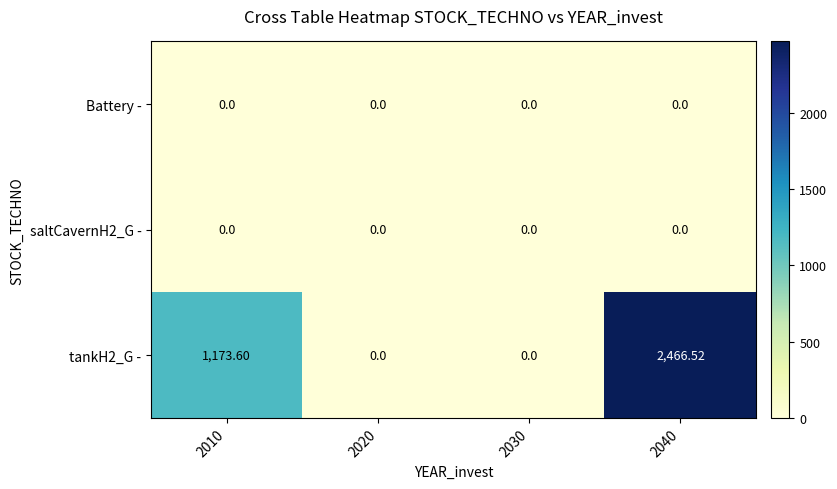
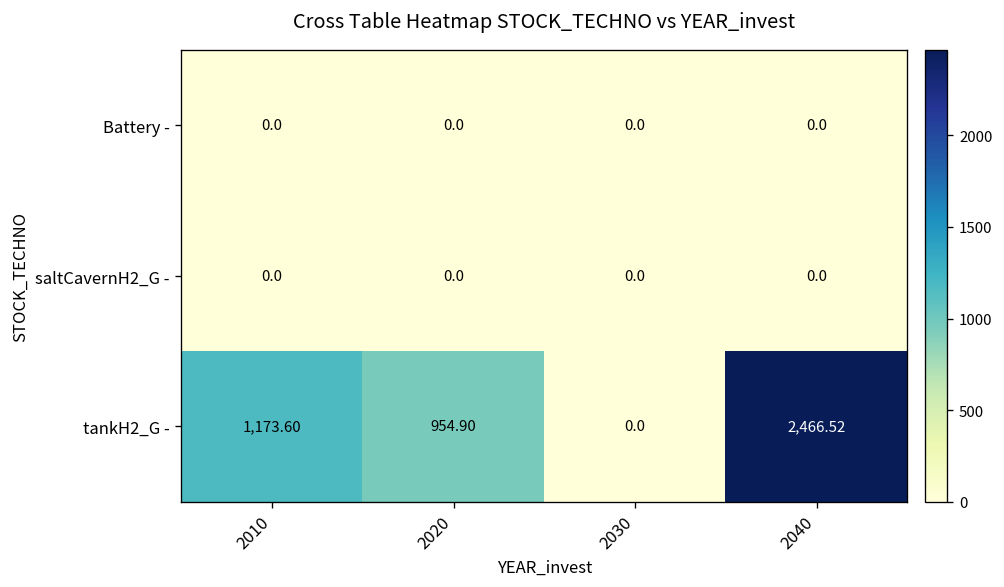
tankH2_G -, 2020: 0.0 -> 954.90
